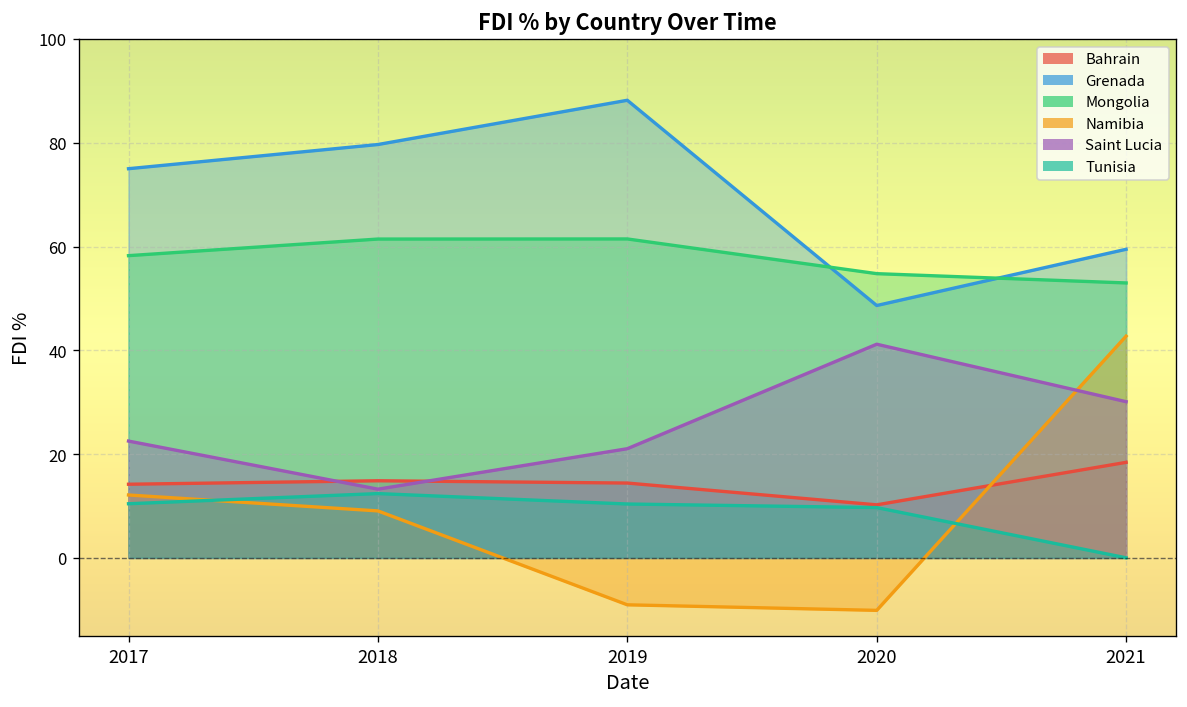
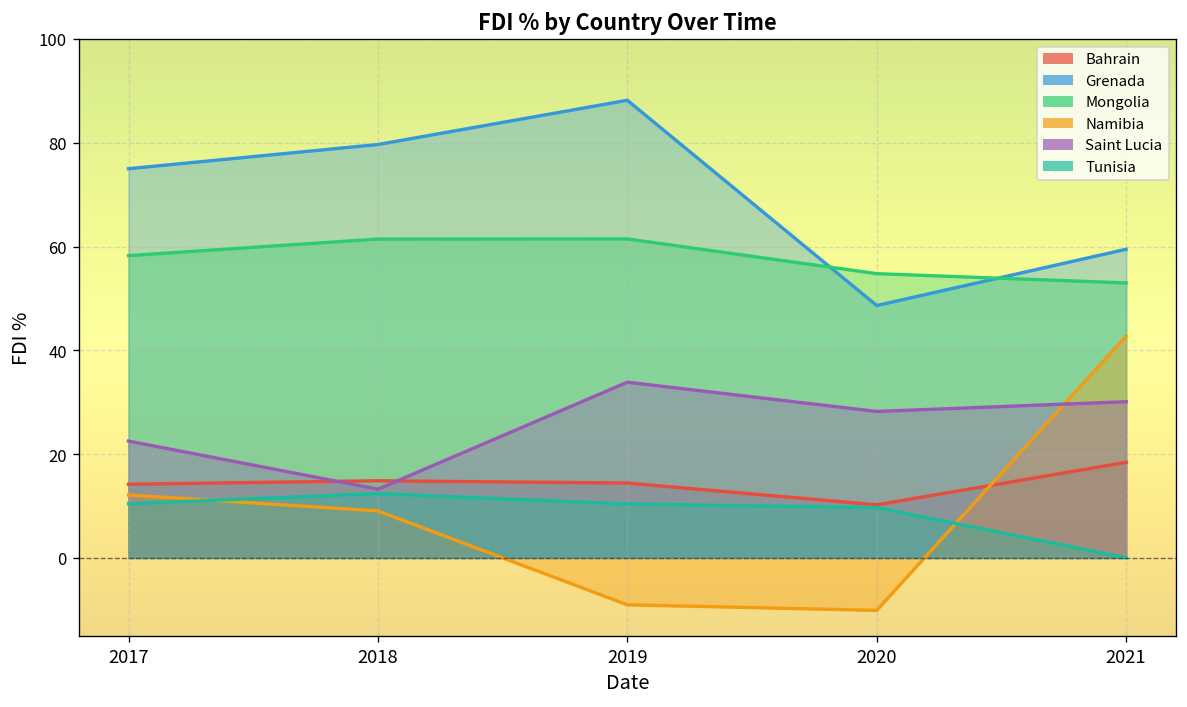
Saint Lucia, 2019: 21 -> 34
Saint Lucia, 2020: 41 -> 28
